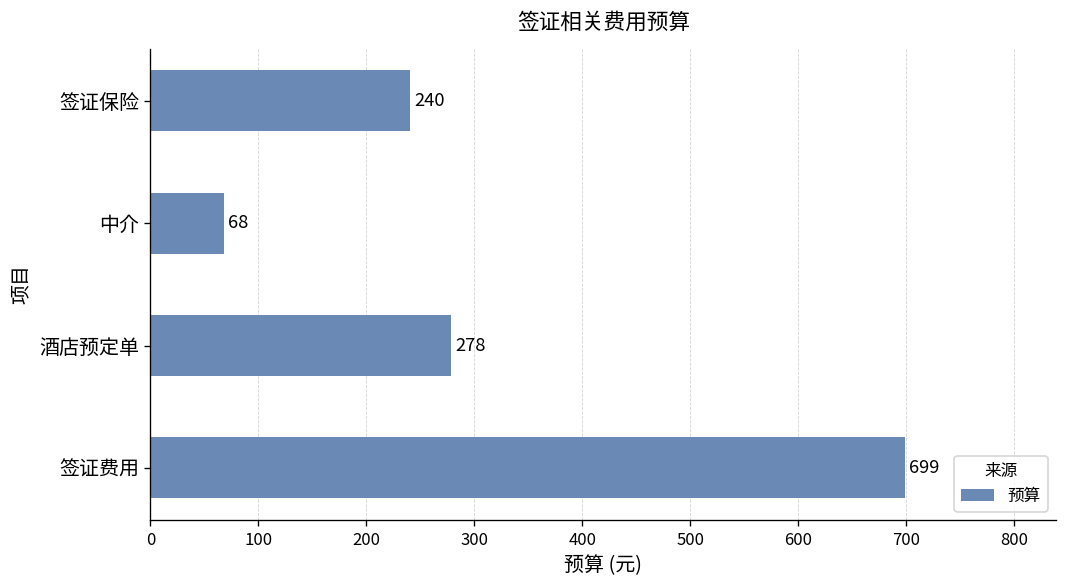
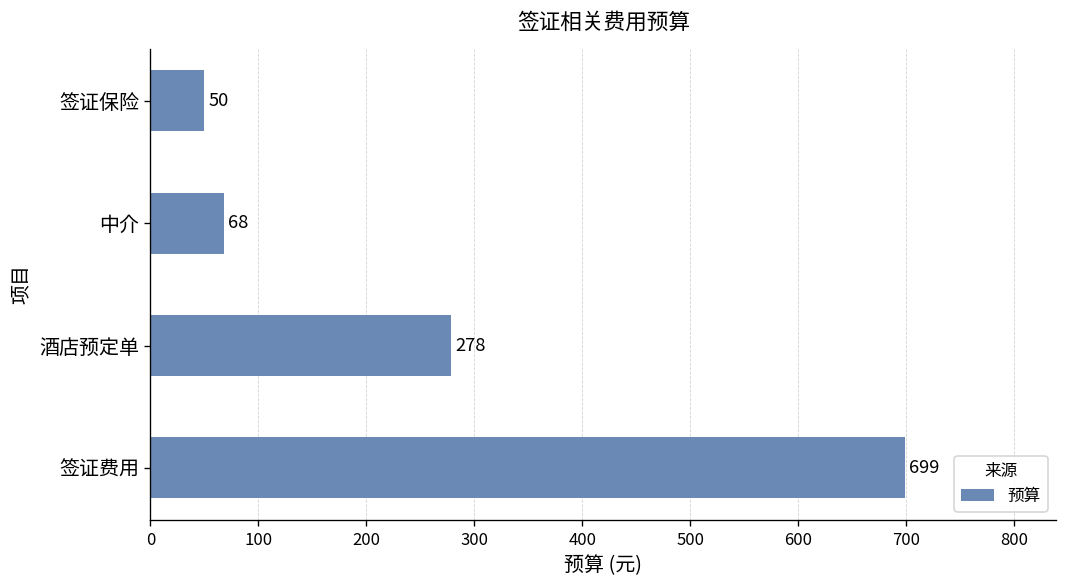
签证保险: 240 -> 50
